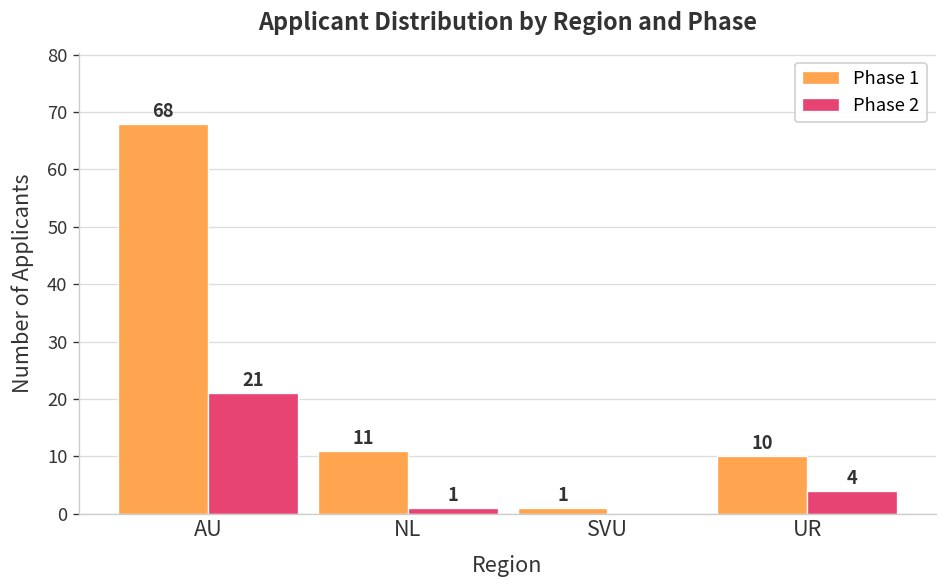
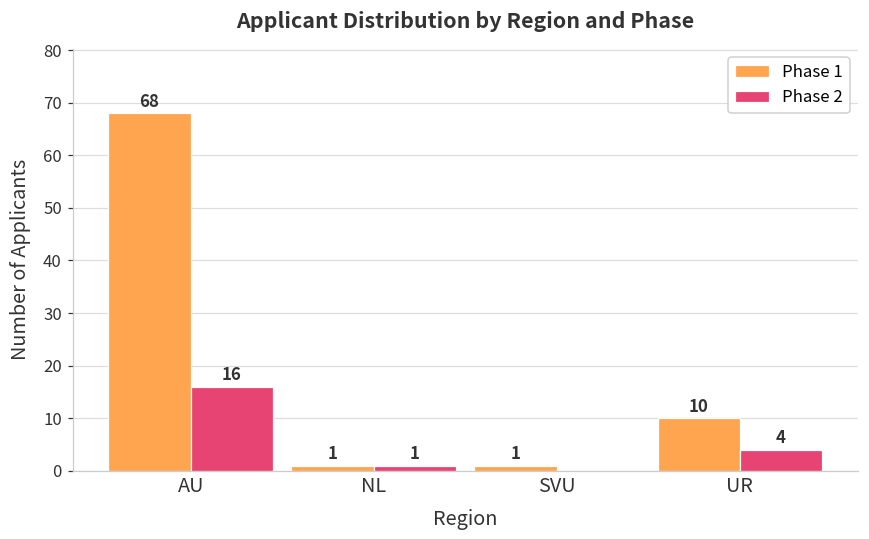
Phase 2, AU: 21 -> 16
Phase 1, NL: 11 -> 1
